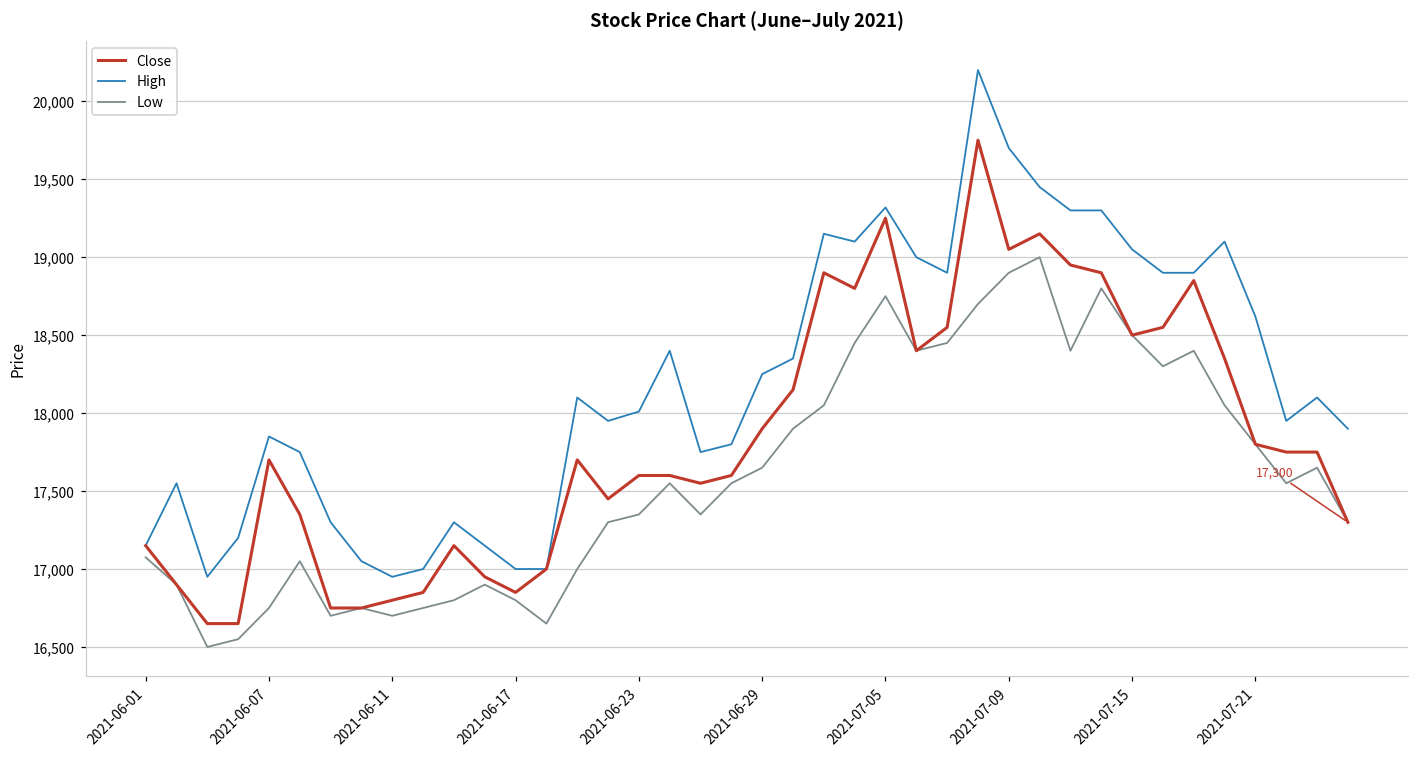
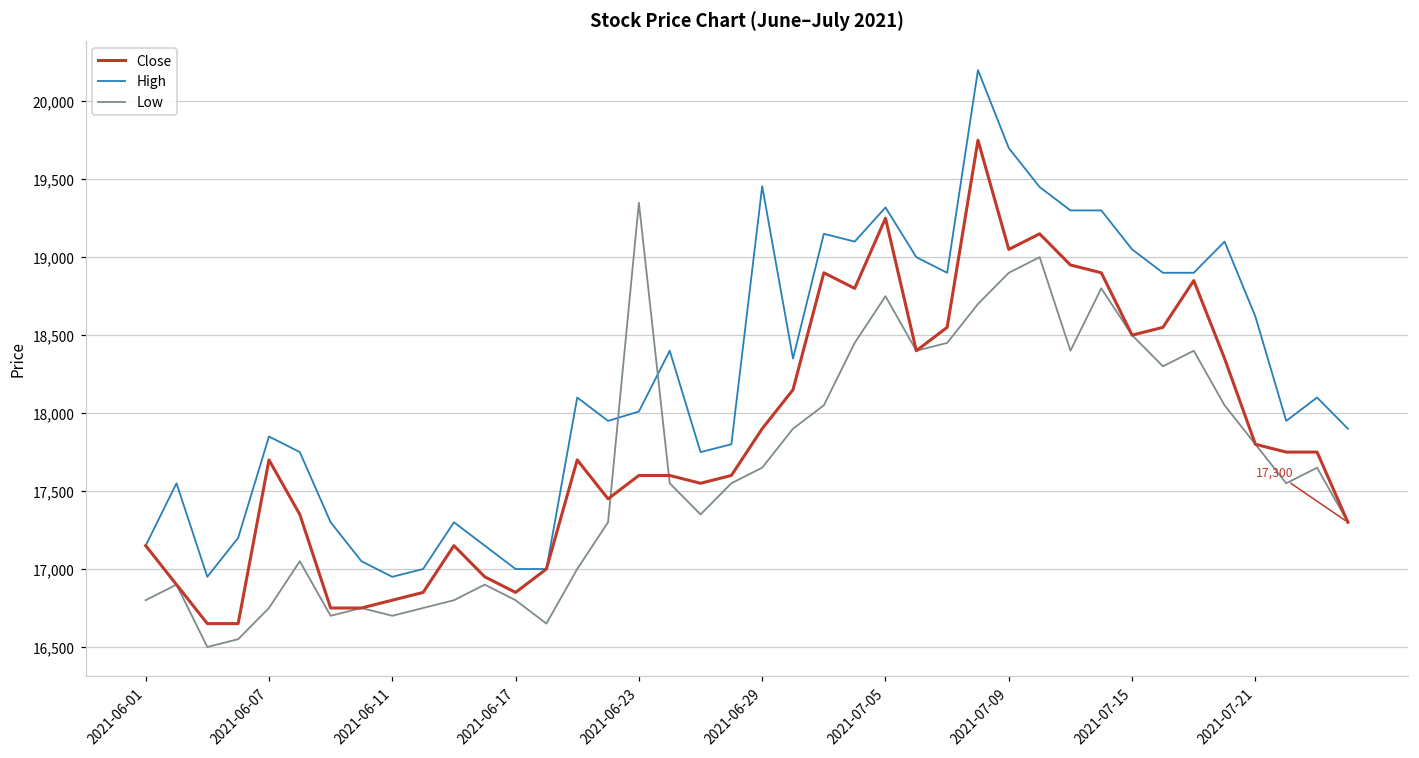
Low, 2021-06-01: 17,080 -> 16,800
Low, 2021-06-23: 17,350 -> 19,350
High, 2021-06-29: 18,250 -> 19,460
